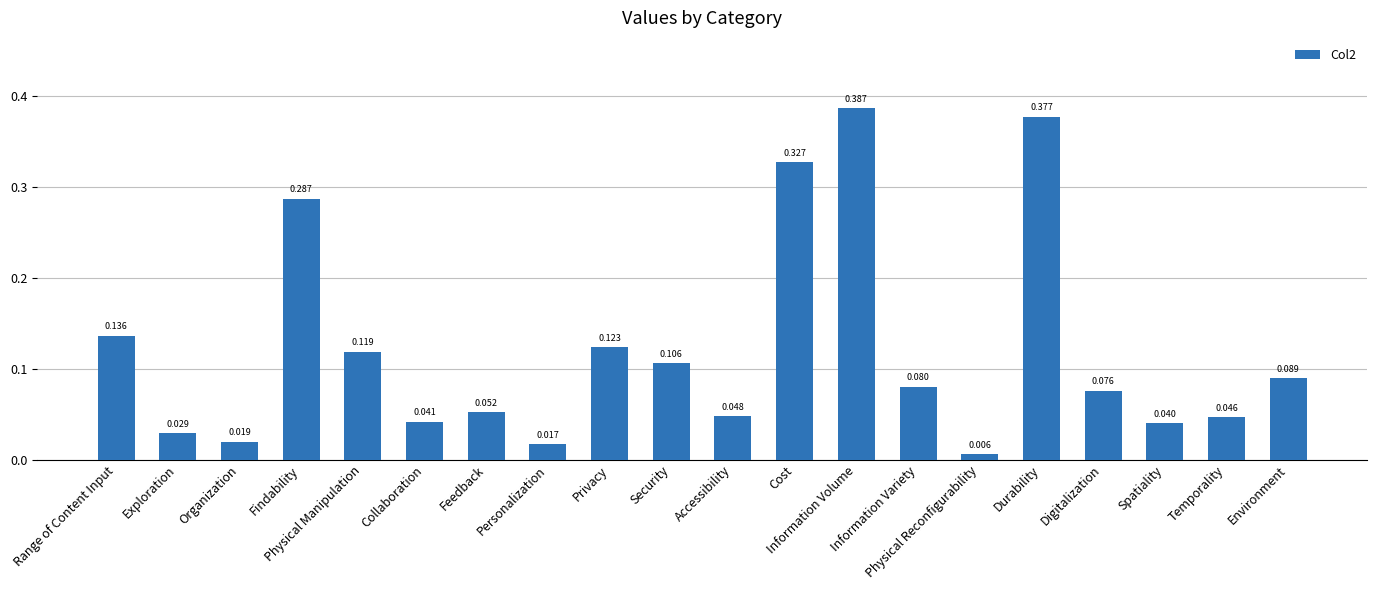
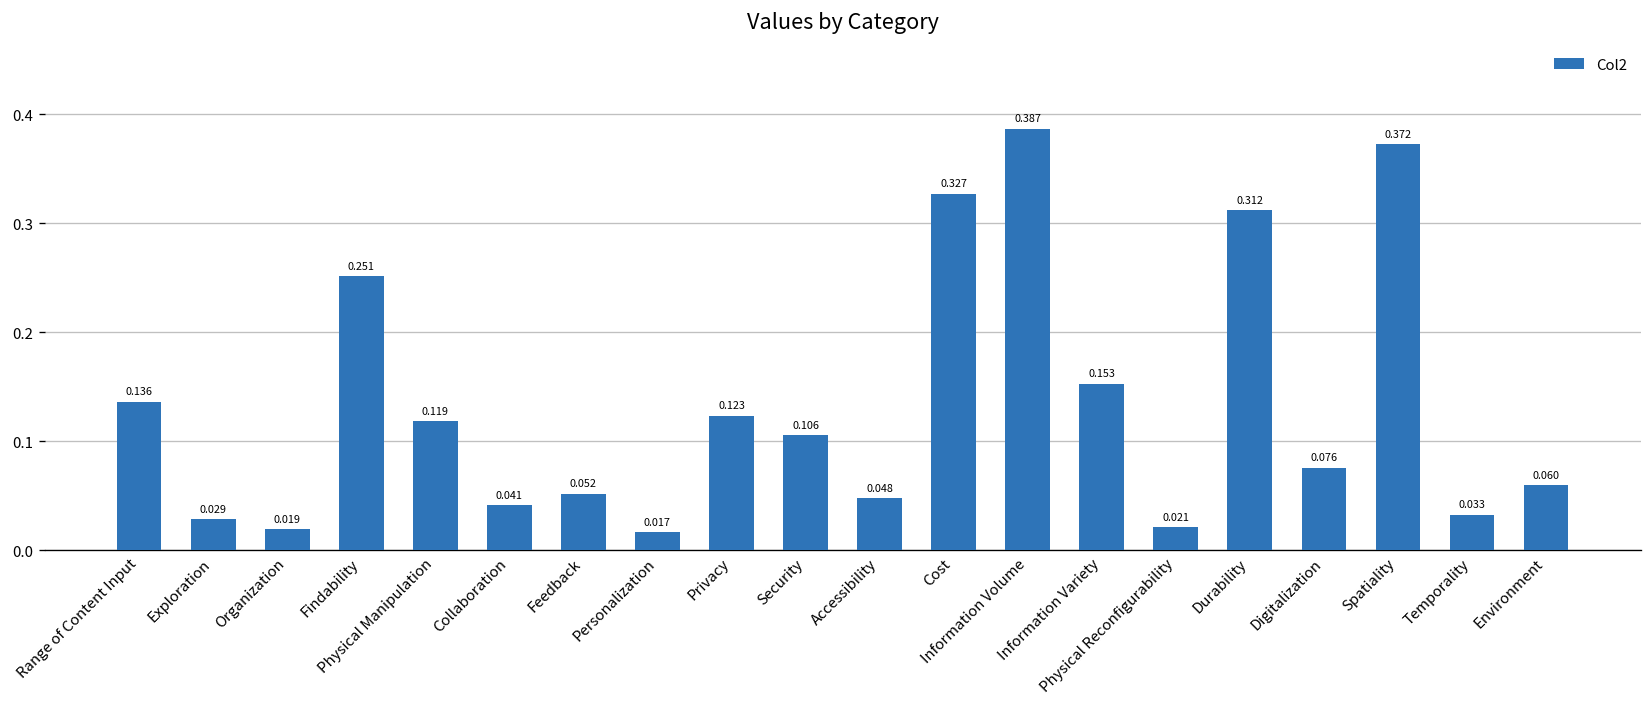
Findability: 0.287 -> 0.251
Information Variety: 0.080 -> 0.153
Physical Reconfigurability: 0.006 -> 0.021
Durability: 0.377 -> 0.312
Spatiality: 0.040 -> 0.372
Temporality: 0.046 -> 0.033
Environment: 0.089 -> 0.060
